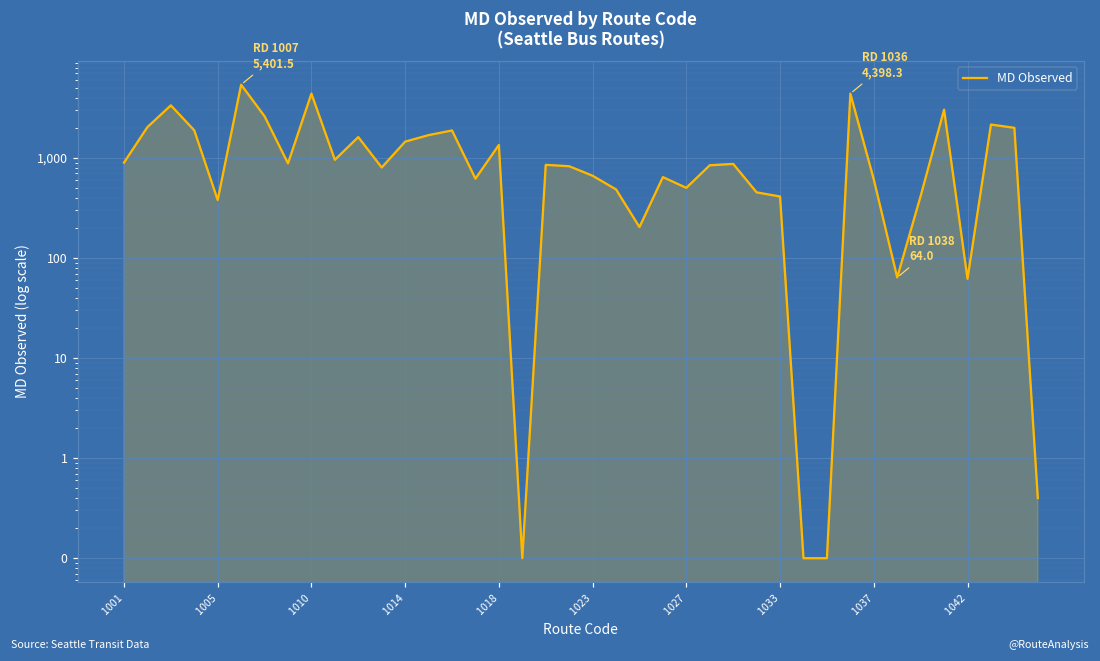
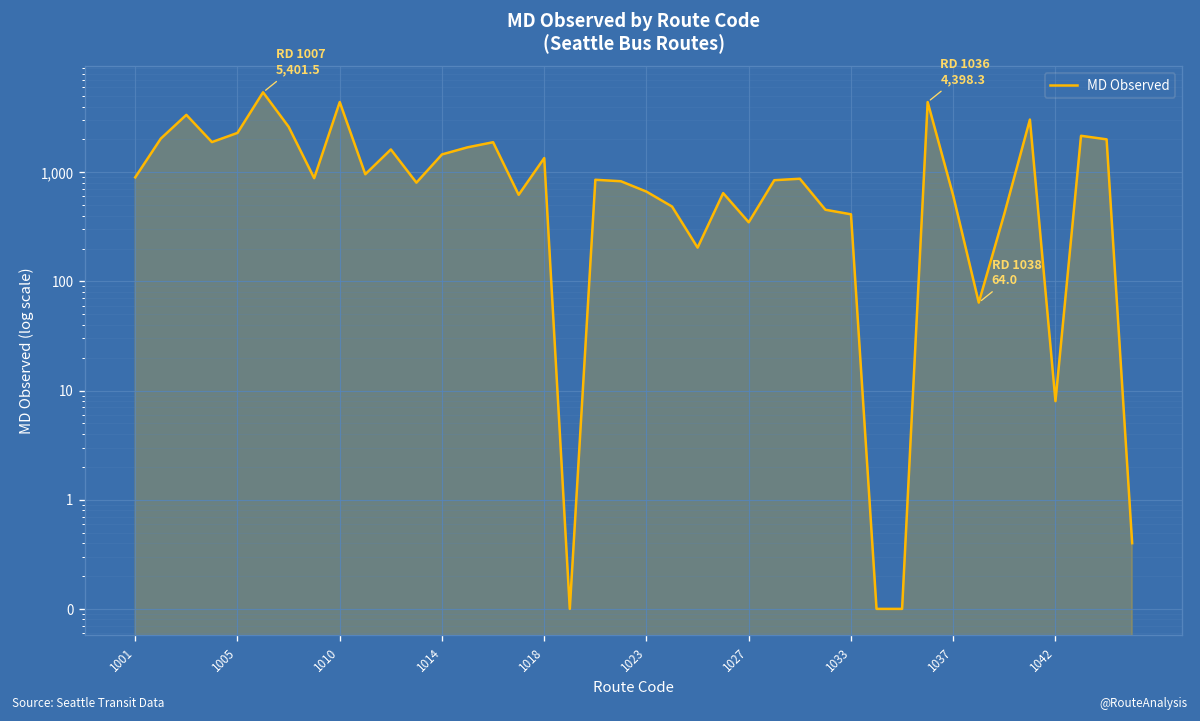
1005: 380 -> 2,300
1027: 500 -> 350
1042: 60 -> 8
